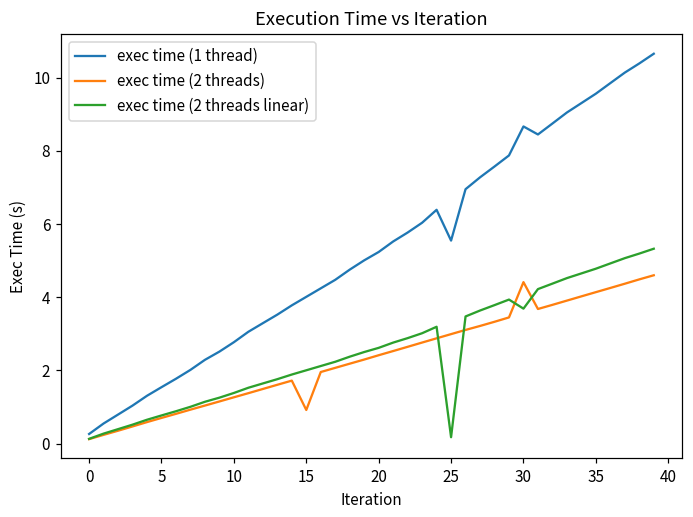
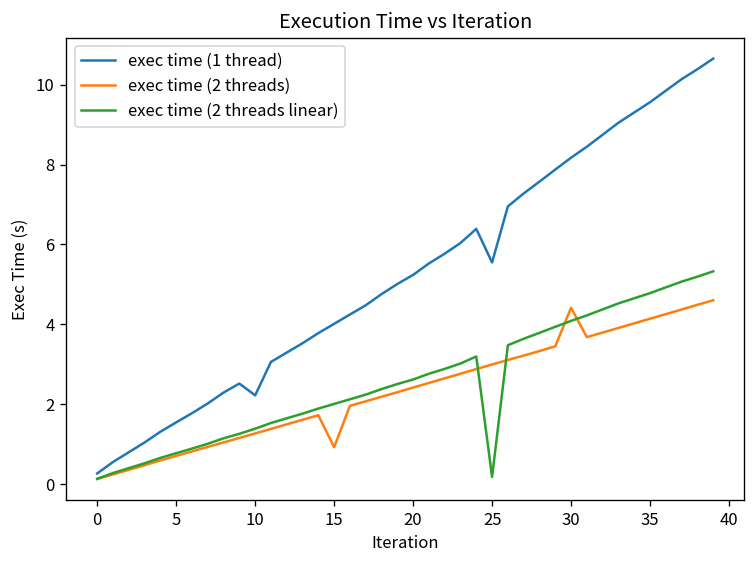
exec time (1 thread), 10: 2.8 -> 2.2
exec time (1 thread), 30: 8.7 -> 8.2
exec time (2 threads linear), 30: 3.7 -> 4.1
